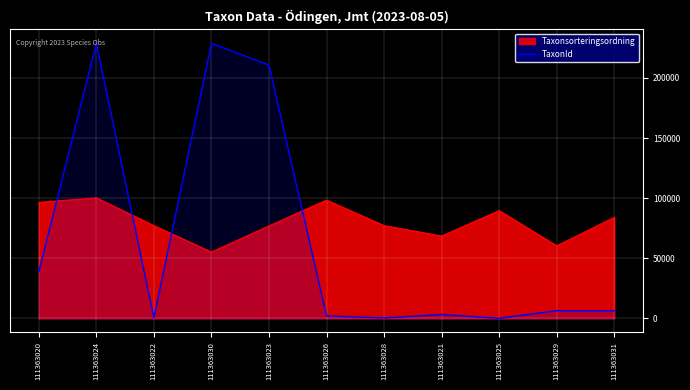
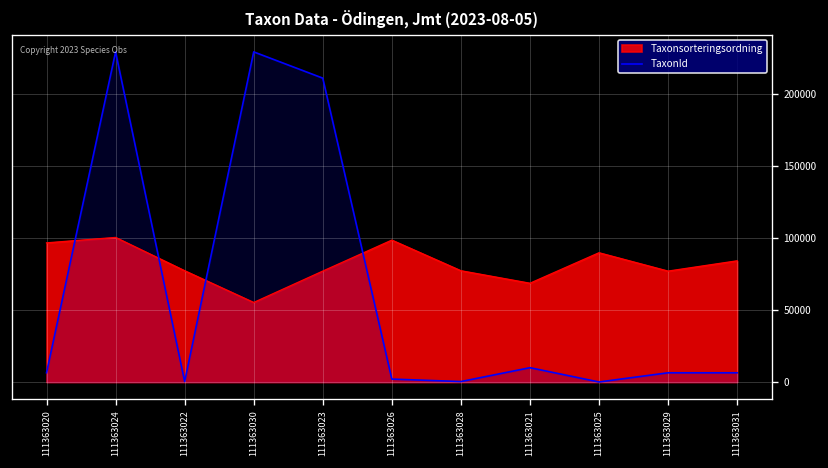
TaxonId, 111363020: 39000 -> 6000
TaxonId, 111363021: 3000 -> 10000
Taxonsorteringsordning, 111363029: 60000 -> 77000
